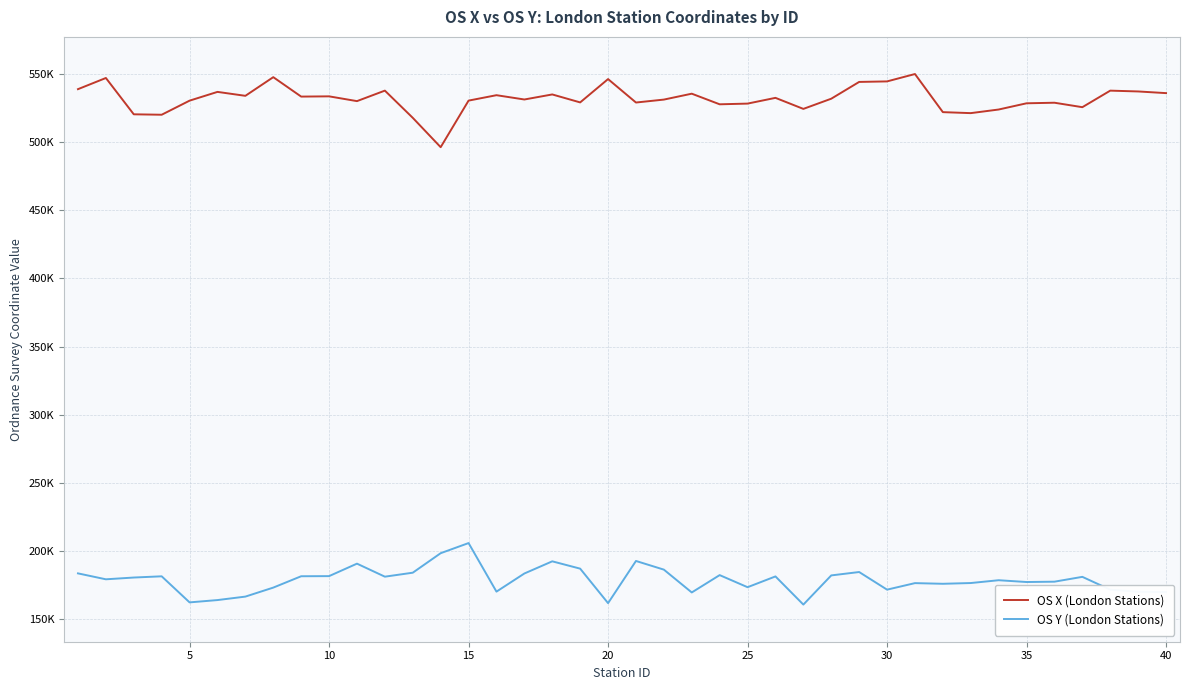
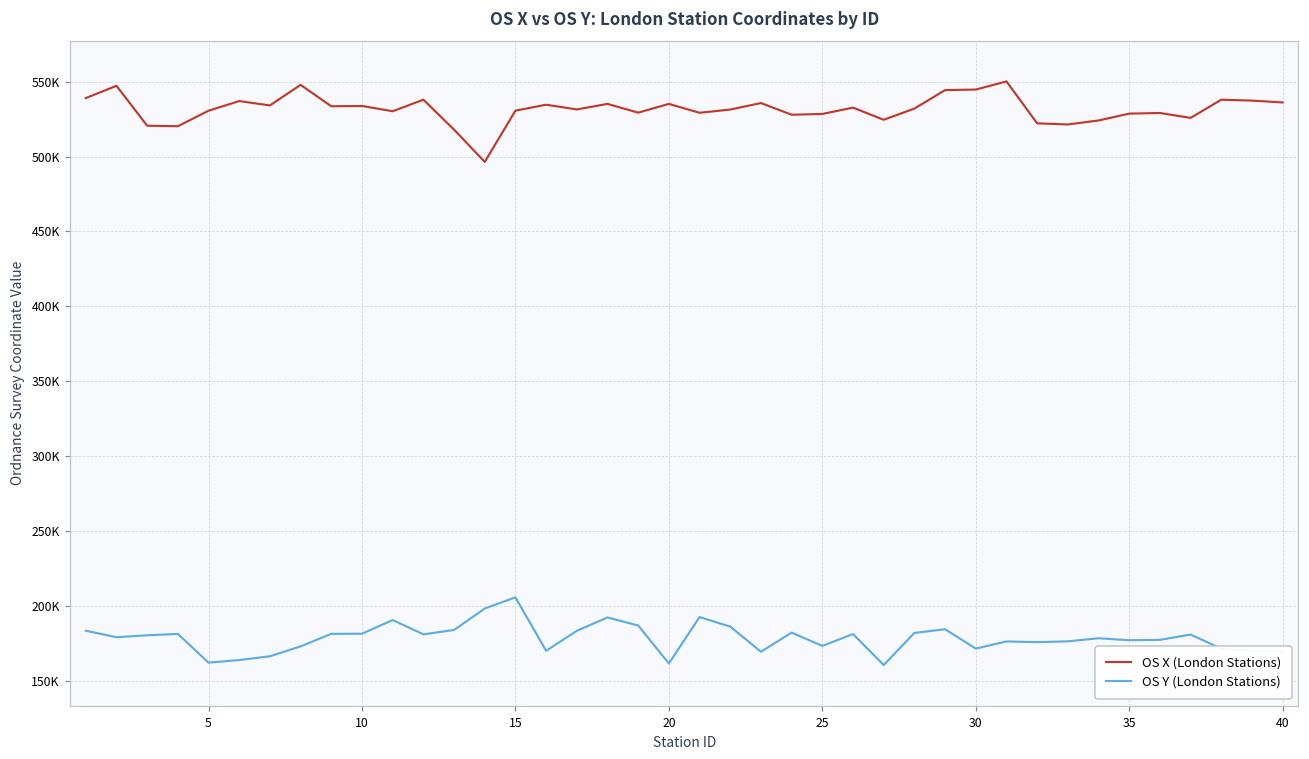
OS X (London Stations), 20: 546000 -> 535000
